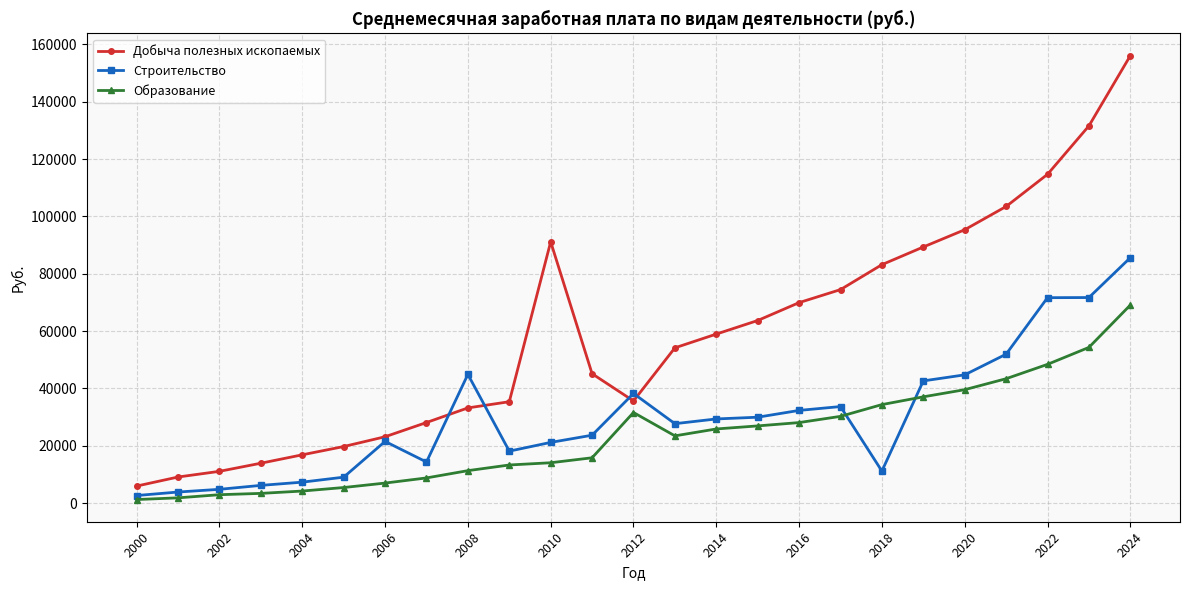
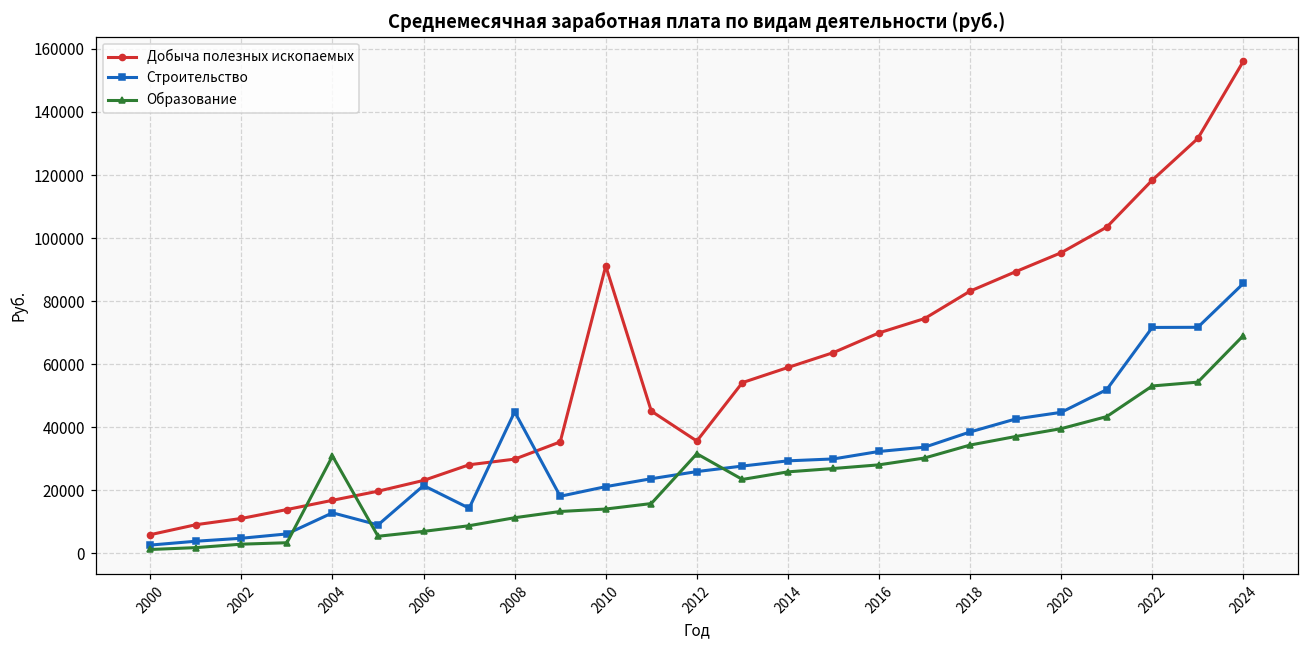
Строительство, 2004: 7000 -> 13000
Образование, 2004: 4000 -> 31000
Добыча полезных ископаемых, 2008: 33000 -> 30000
Строительство, 2012: 38000 -> 26000
Строительство, 2018: 11000 -> 39000
Добыча полезных ископаемых, 2022: 115000 -> 118000
Образование, 2022: 48000 -> 53000
